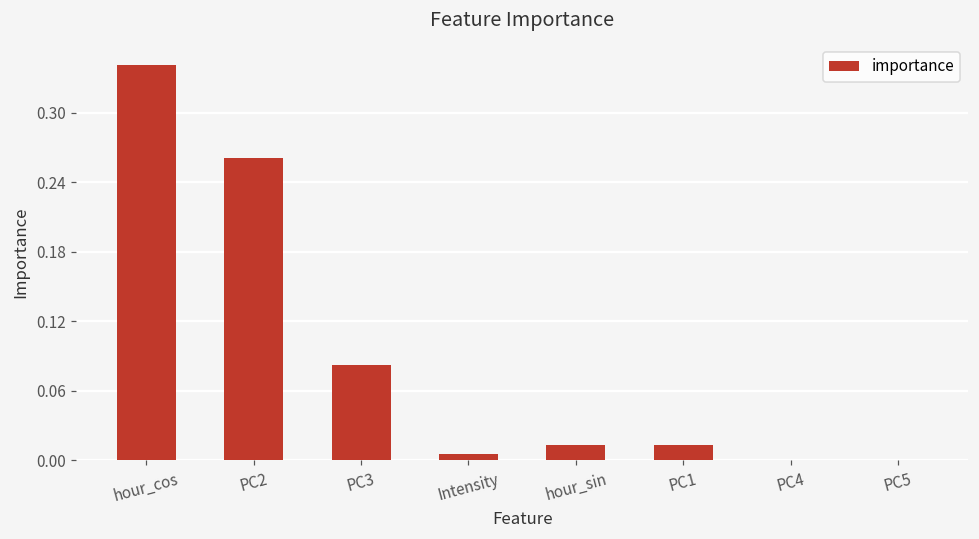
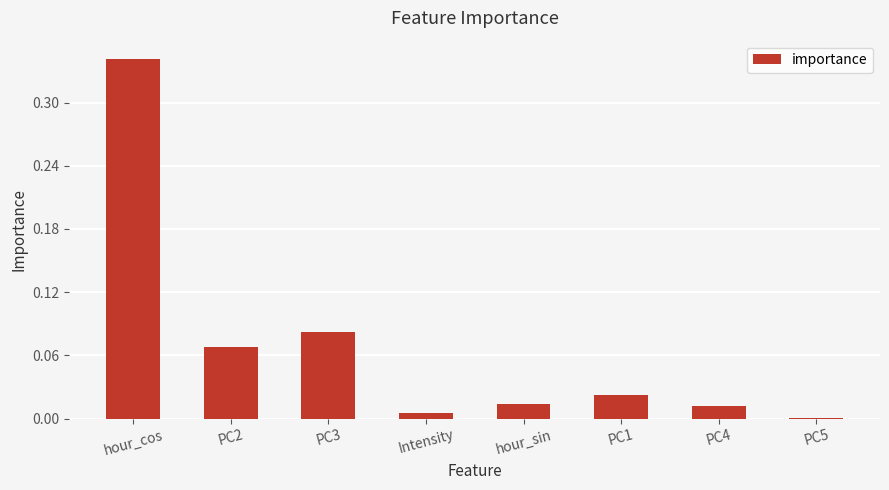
PC2: 0.261 -> 0.068
PC1: 0.013 -> 0.022
PC4: 0.001 -> 0.012
